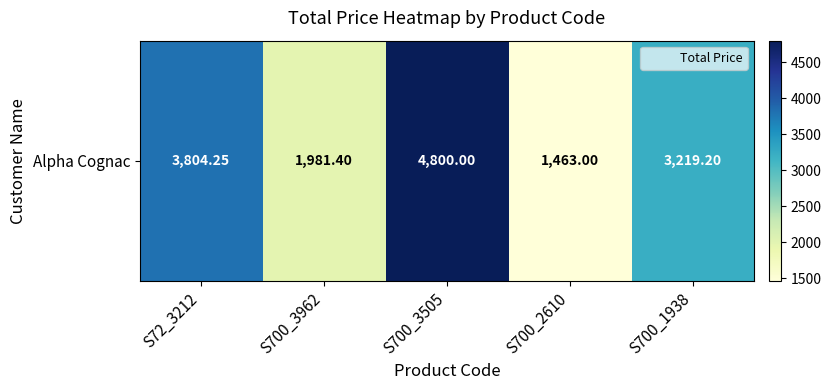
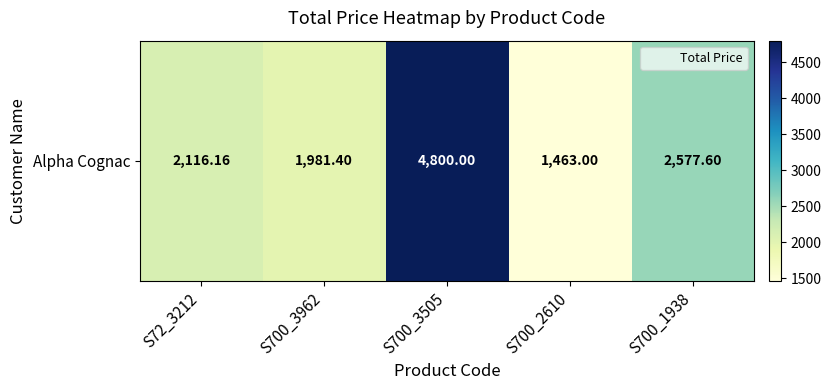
Alpha Cognac, S72_3212: 3,804.25 -> 2,116.16
Alpha Cognac, S700_1938: 3,219.20 -> 2,577.60
